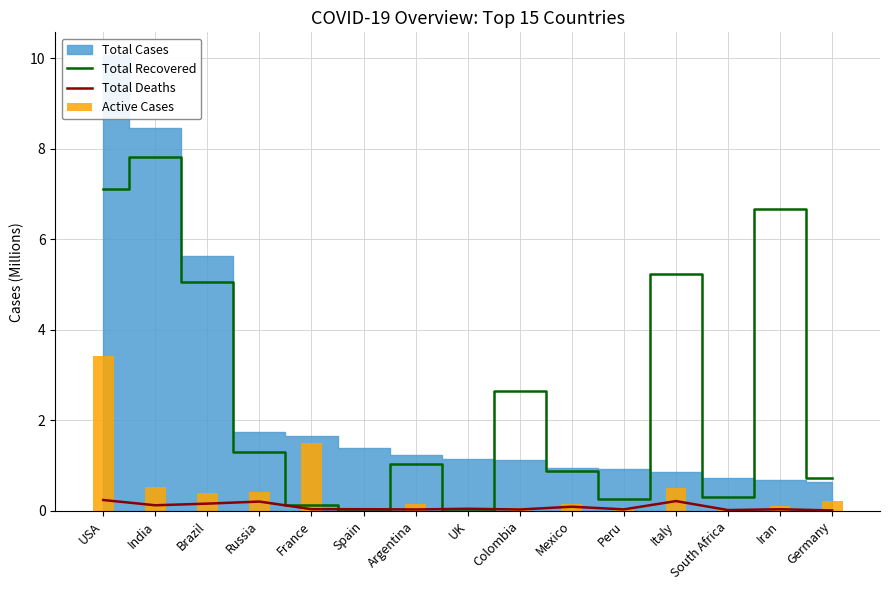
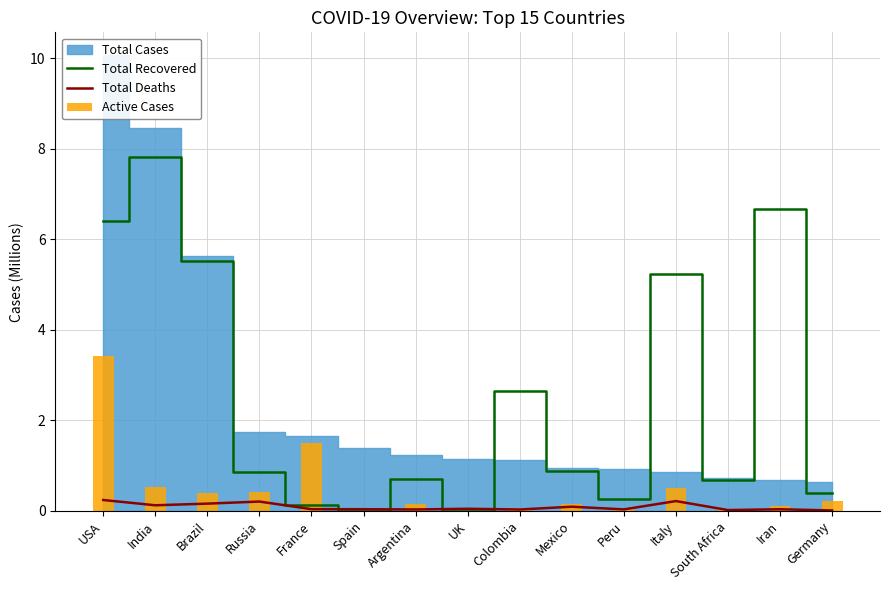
Total Recovered, USA: 7.1 -> 6.4
Total Recovered, Brazil: 5.1 -> 5.5
Total Recovered, Russia: 1.3 -> 0.9
Total Recovered, Argentina: 1.0 -> 0.7
Total Recovered, South Africa: 0.3 -> 0.7
Total Recovered, Germany: 0.7 -> 0.4
